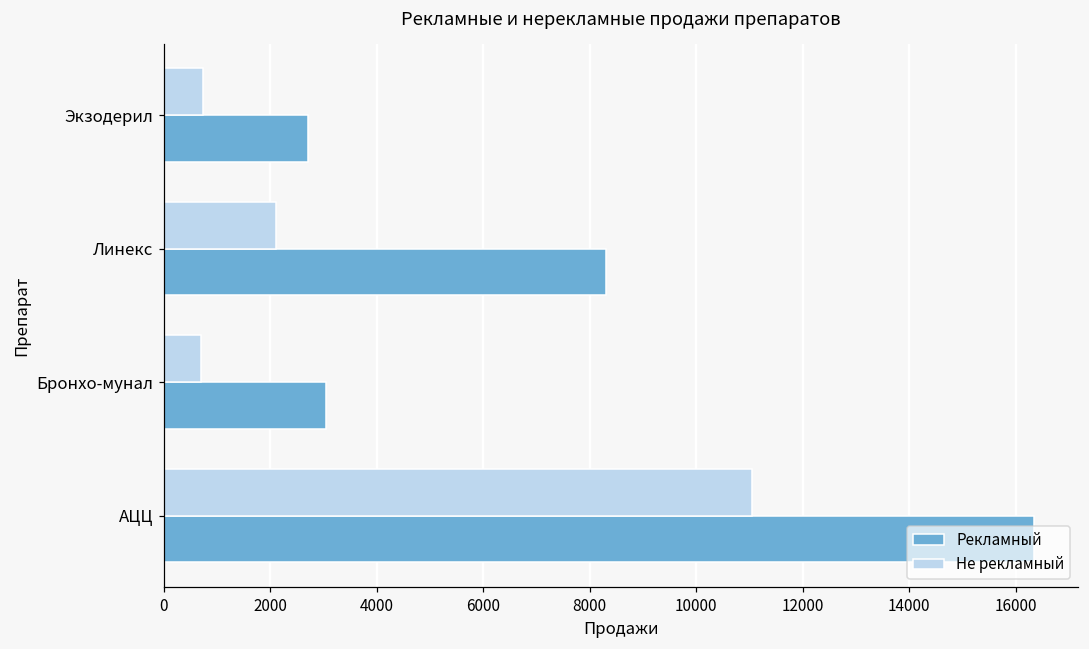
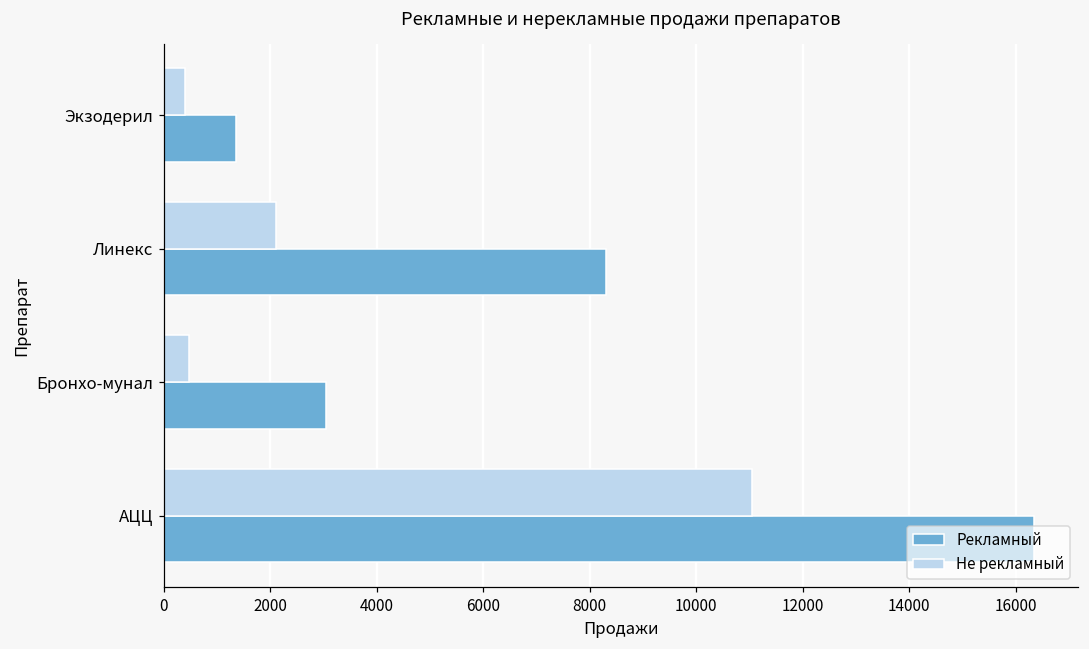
Не рекламный, Экзодерил: 700 -> 400
Рекламный, Экзодерил: 2700 -> 1400
Не рекламный, Бронхо-мунал: 700 -> 500
